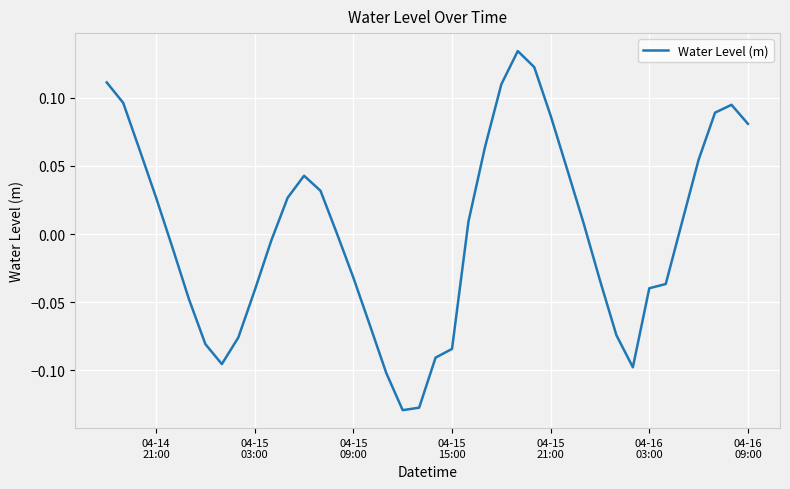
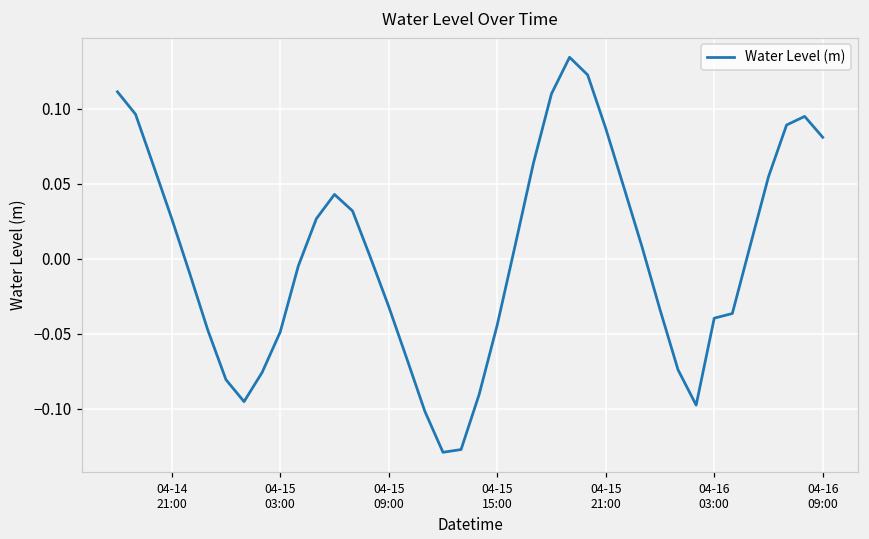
04-15 03:00: -0.041 -> -0.049
04-15 15:00: -0.084 -> -0.044
